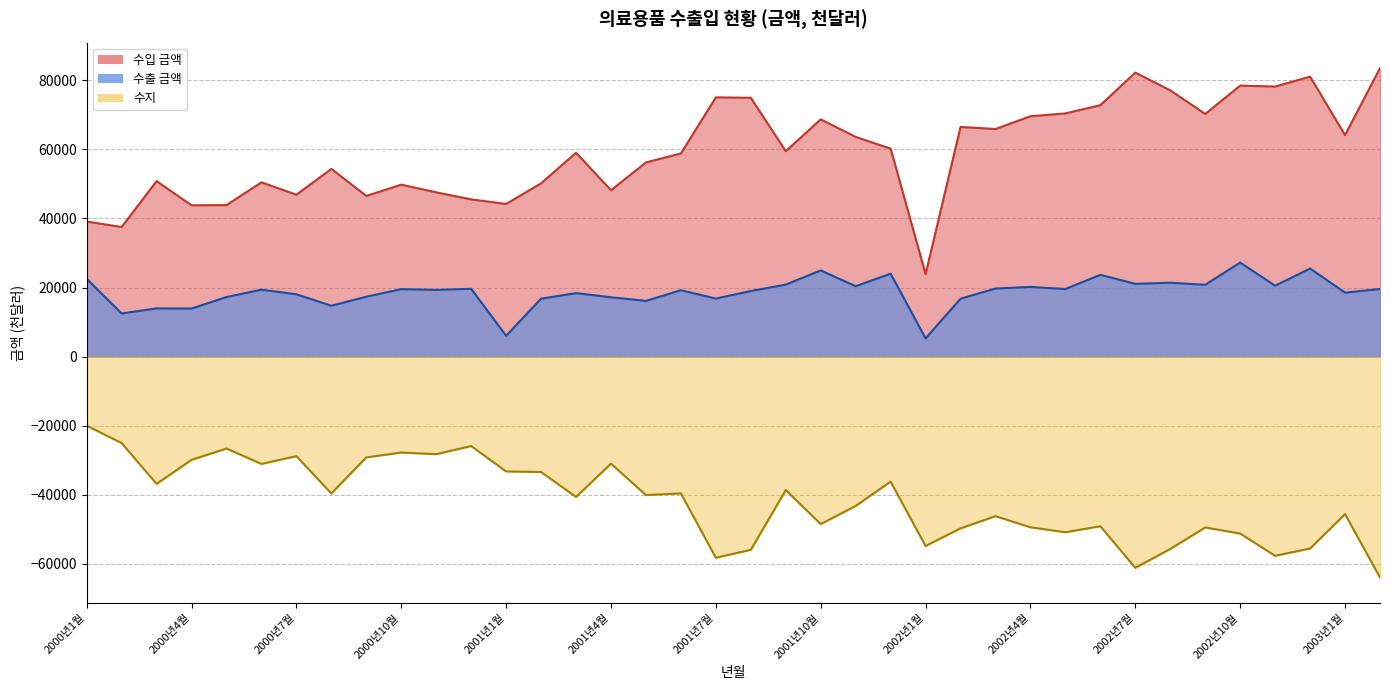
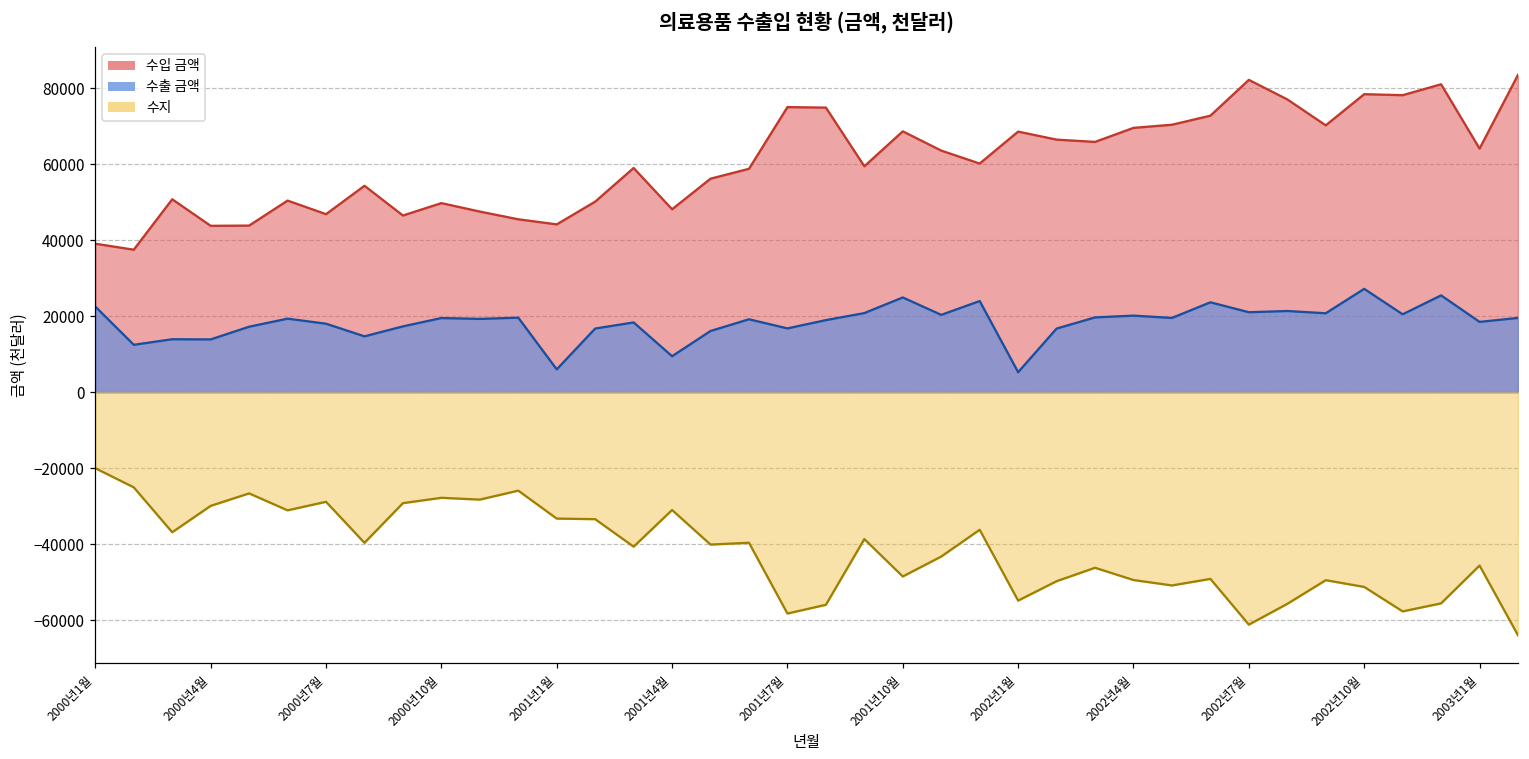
수출 금액, 2001년4월: 17000 -> 9000
수입 금액, 2002년1월: 24000 -> 69000
